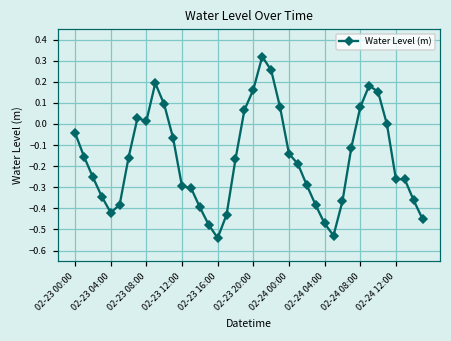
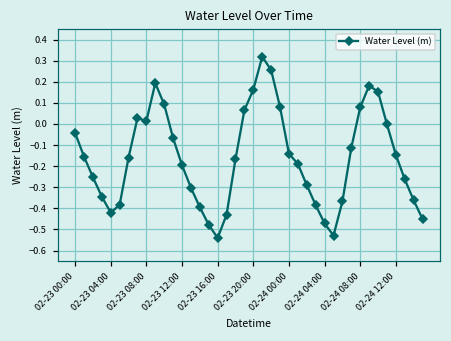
02-23 12:00: -0.30 -> -0.20
02-24 12:00: -0.26 -> -0.15
